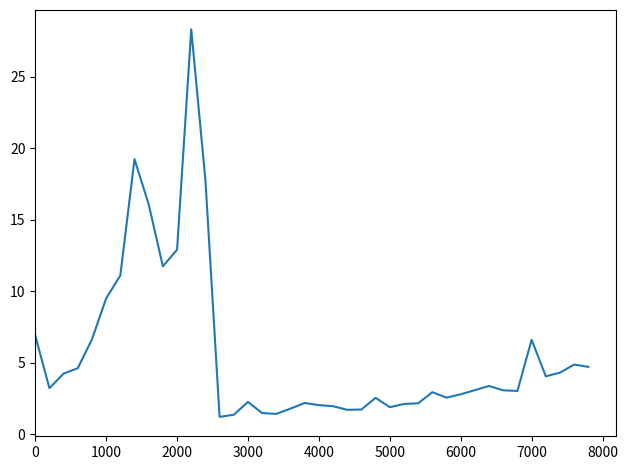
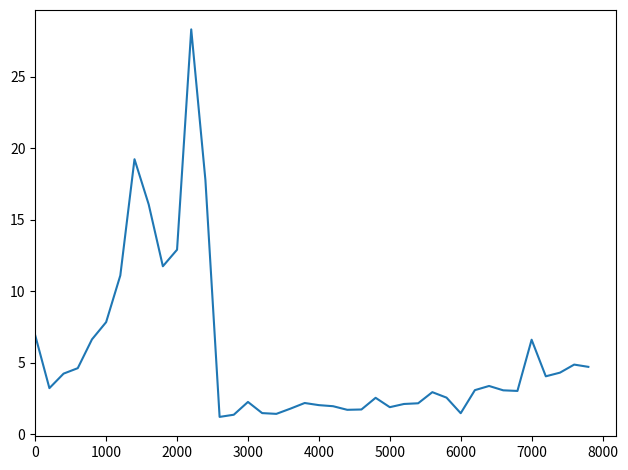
1000: 9.5 -> 7.8
6000: 2.8 -> 1.5
